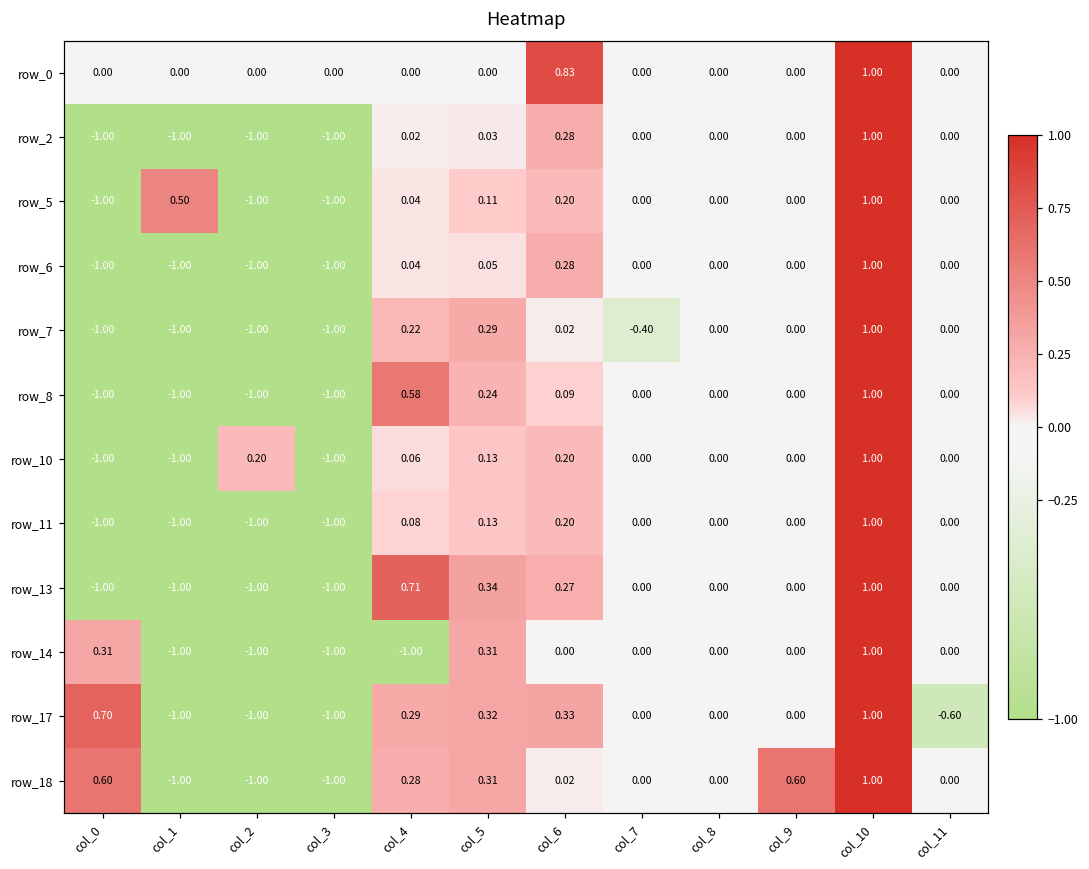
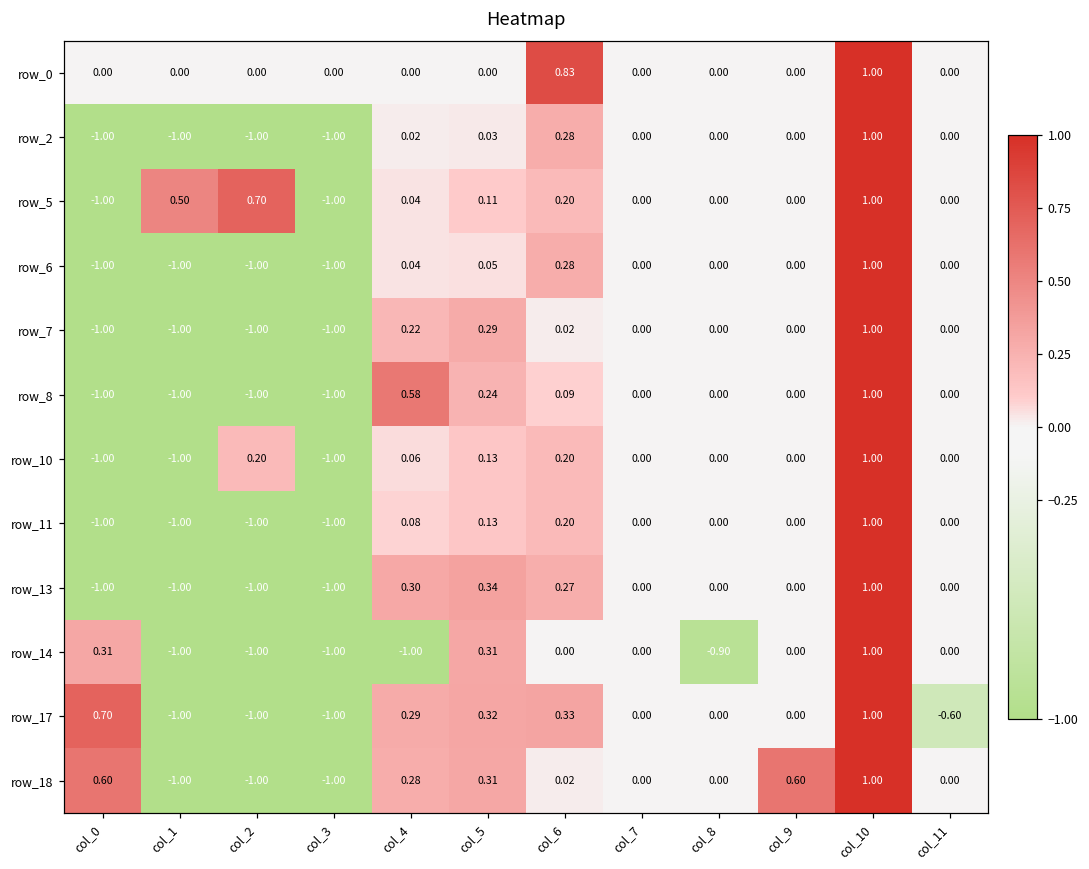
row_5, col_2: -1.00 -> 0.70
row_7, col_7: -0.40 -> 0.00
row_13, col_4: 0.71 -> 0.30
row_14, col_8: 0.00 -> -0.90
